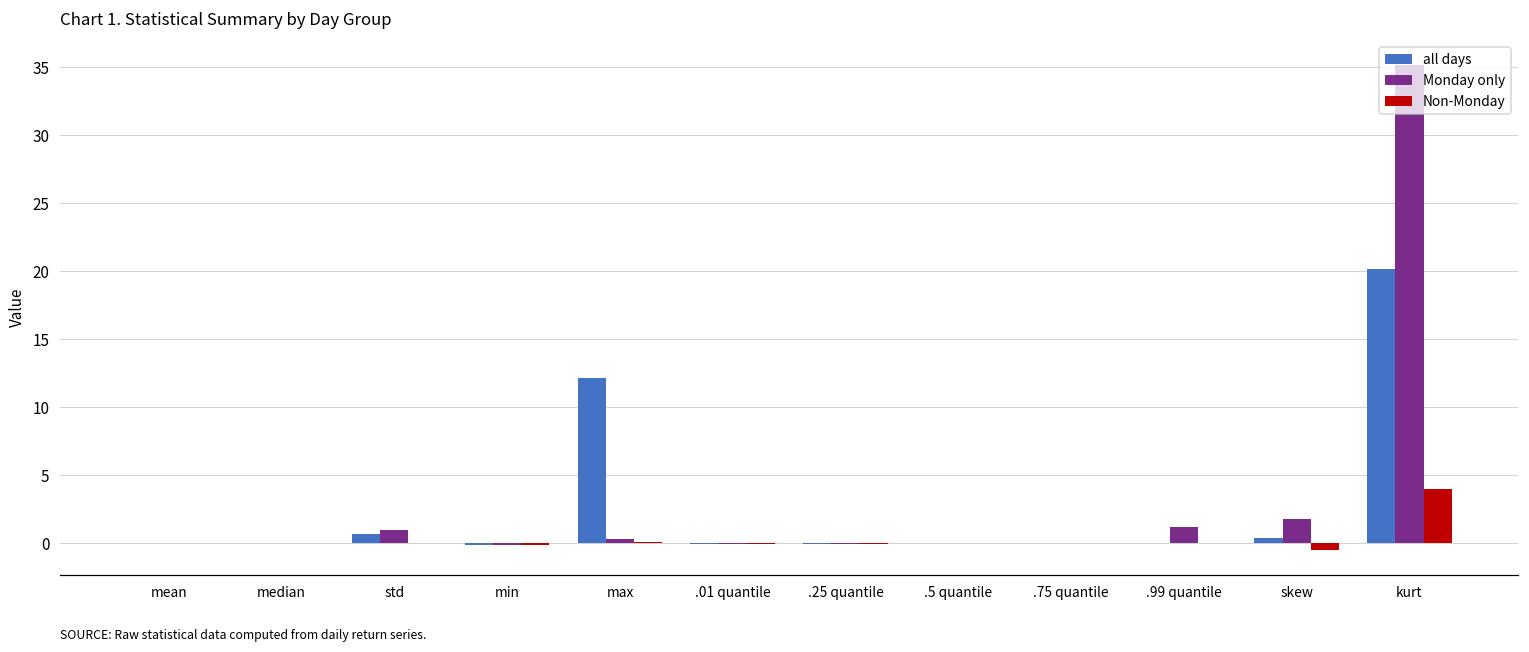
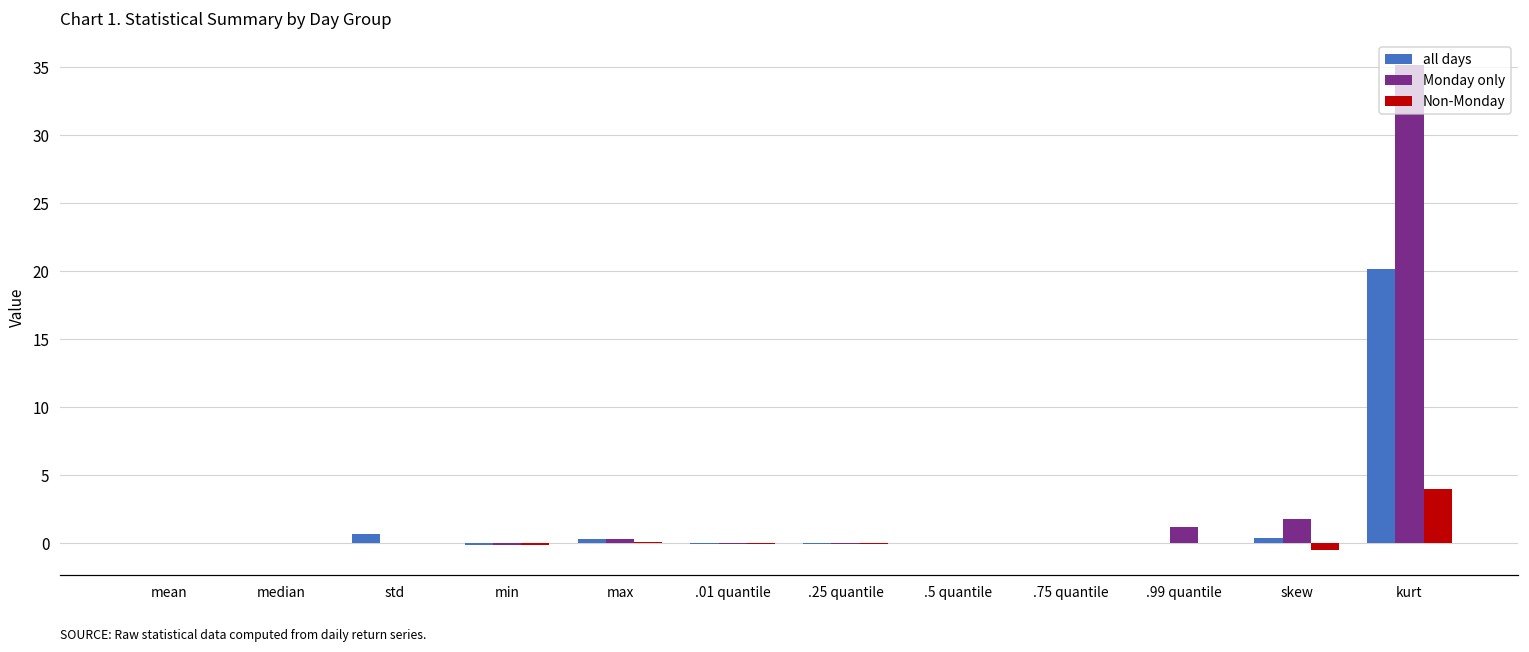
Monday only, std: 1.0 -> 0.0
all days, max: 12.1 -> 0.3
